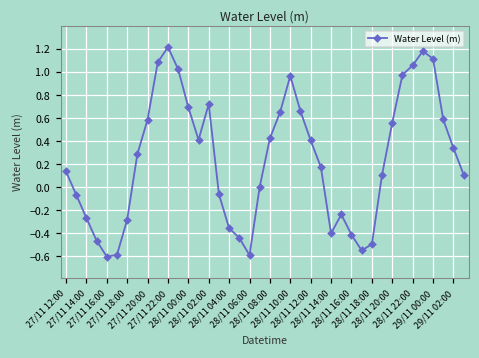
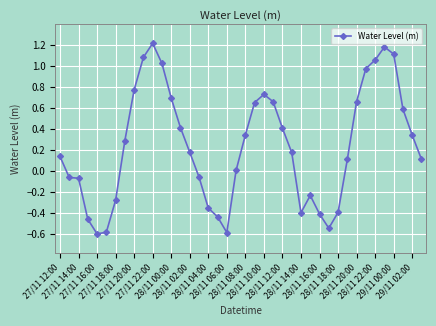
27/11 14:00: -0.27 -> -0.07
27/11 20:00: 0.58 -> 0.77
28/11 02:00: 0.72 -> 0.17
28/11 08:00: 0.42 -> 0.34
28/11 10:00: 0.96 -> 0.73
28/11 18:00: -0.50 -> -0.40
28/11 20:00: 0.56 -> 0.66
